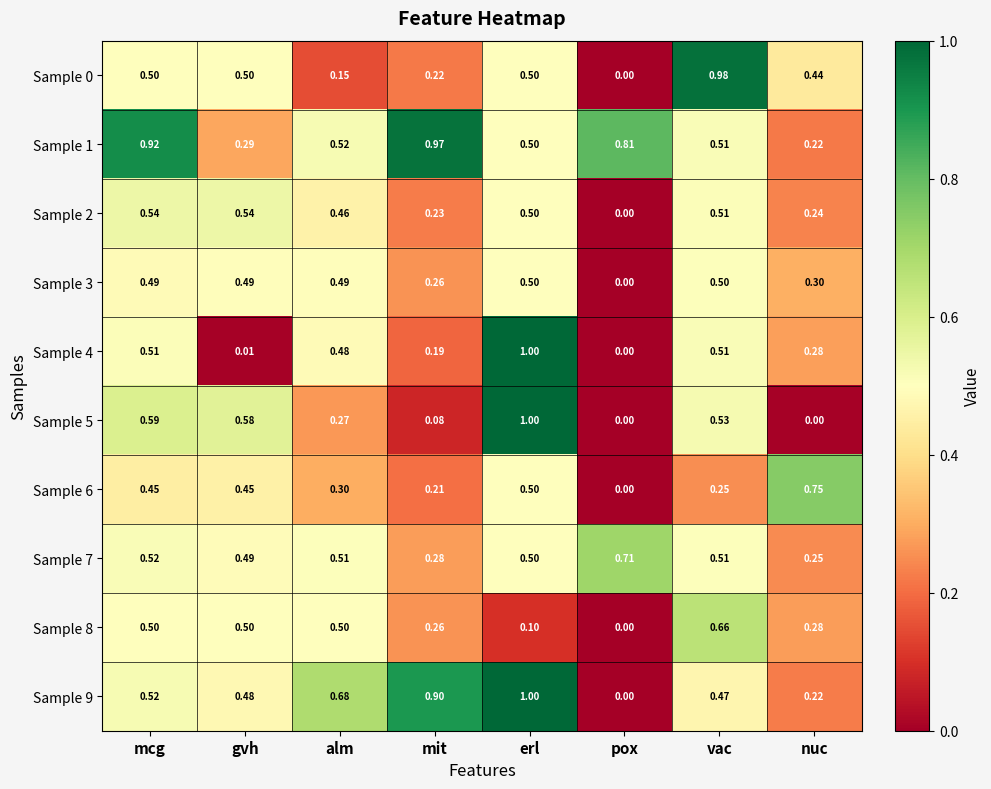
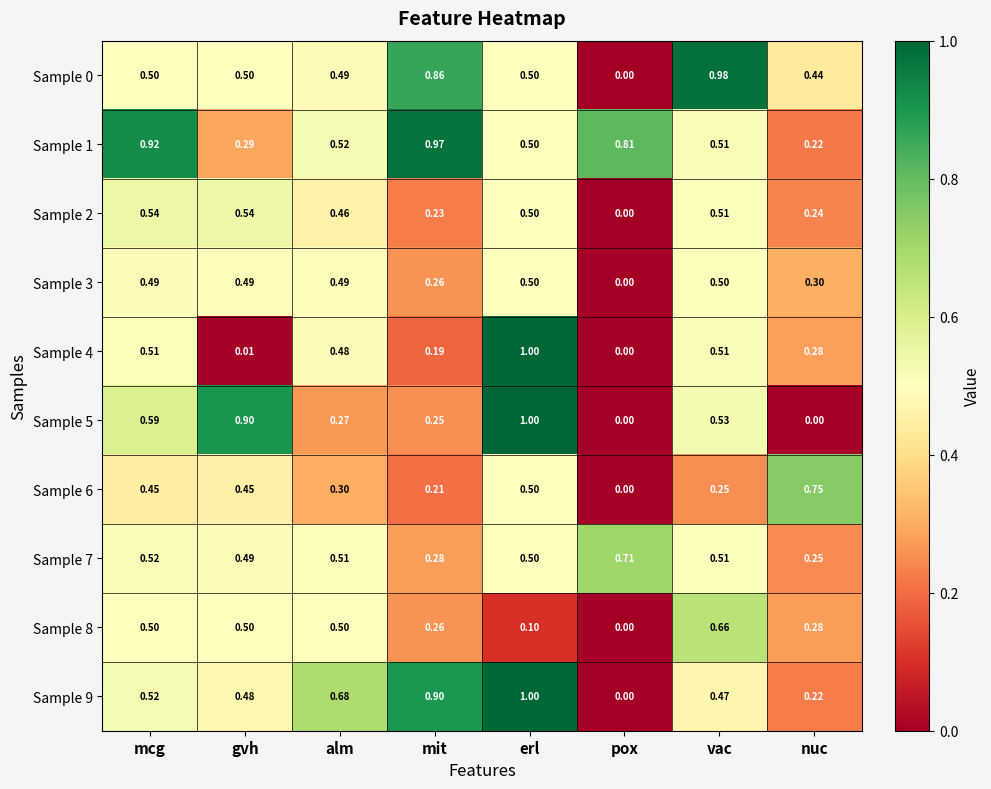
Sample 0, alm: 0.15 -> 0.49
Sample 0, mit: 0.22 -> 0.86
Sample 5, gvh: 0.58 -> 0.90
Sample 5, mit: 0.08 -> 0.25
